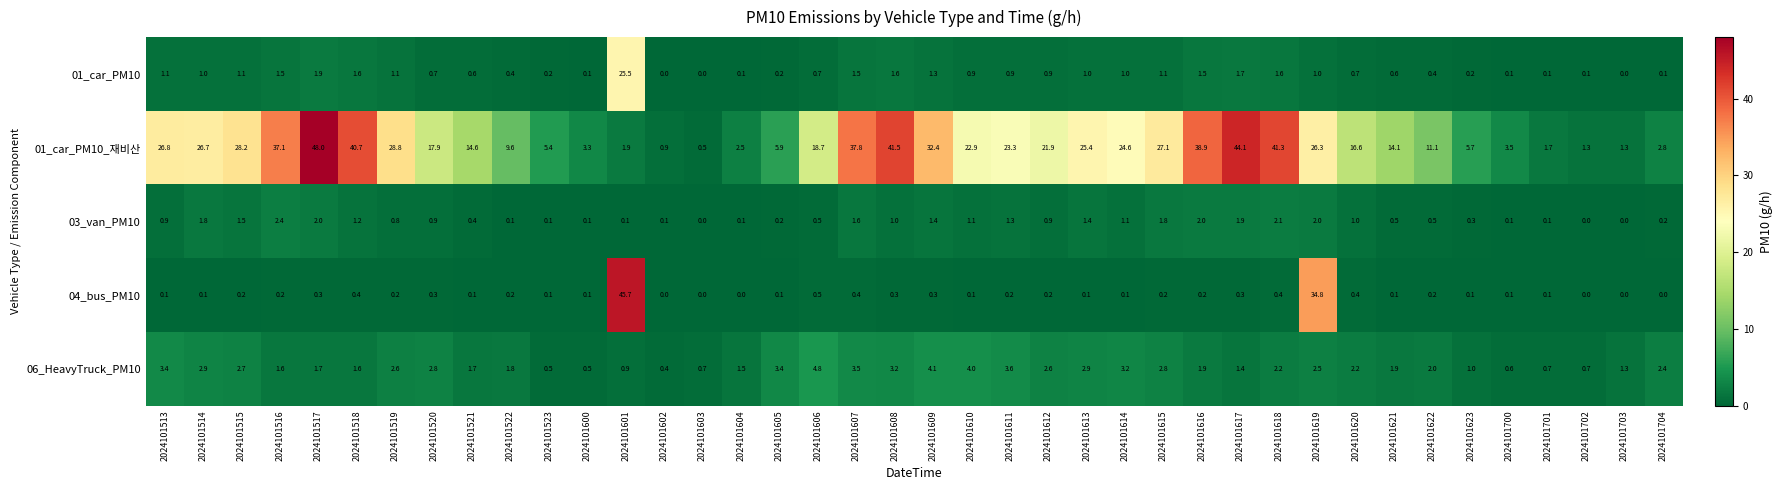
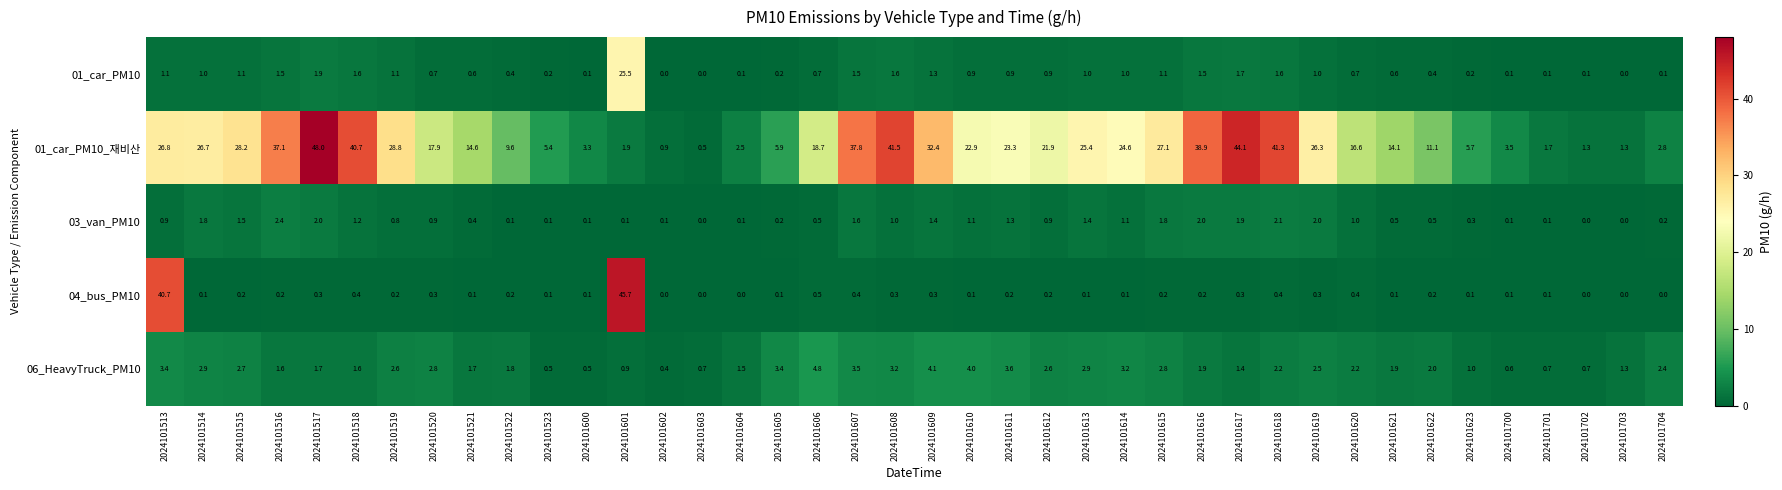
04_bus_PM10, 2024101513: 0.1 -> 40.7
04_bus_PM10, 2024101619: 34.8 -> 0.3
